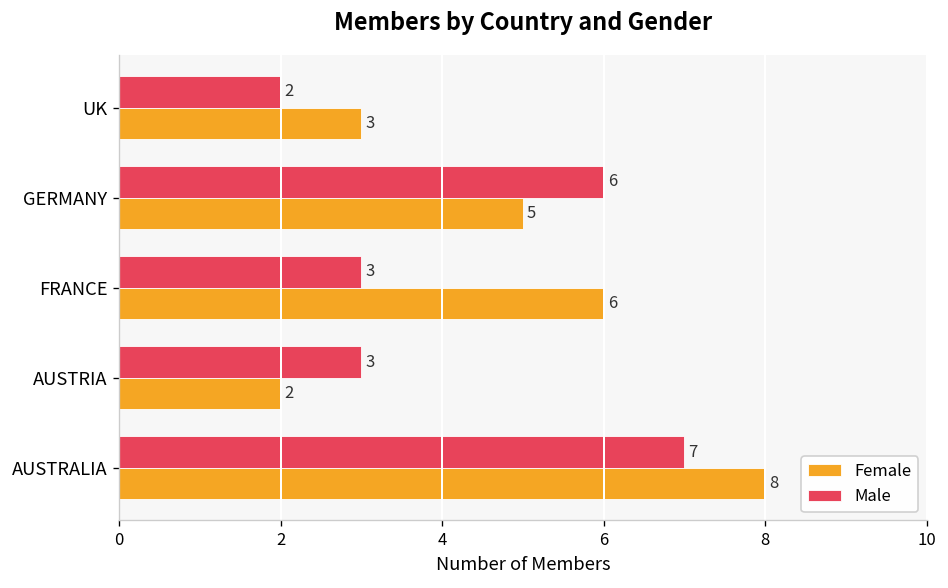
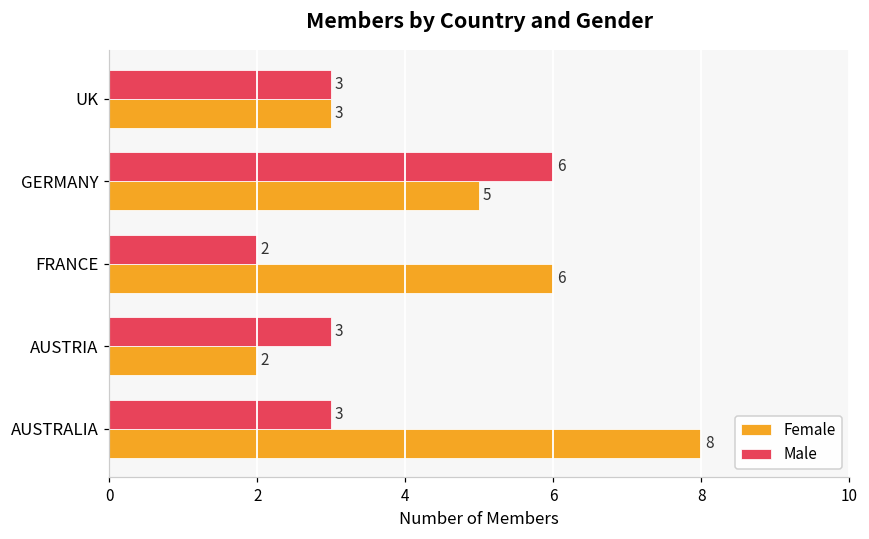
Male, UK: 2 -> 3
Male, FRANCE: 3 -> 2
Male, AUSTRALIA: 7 -> 3
